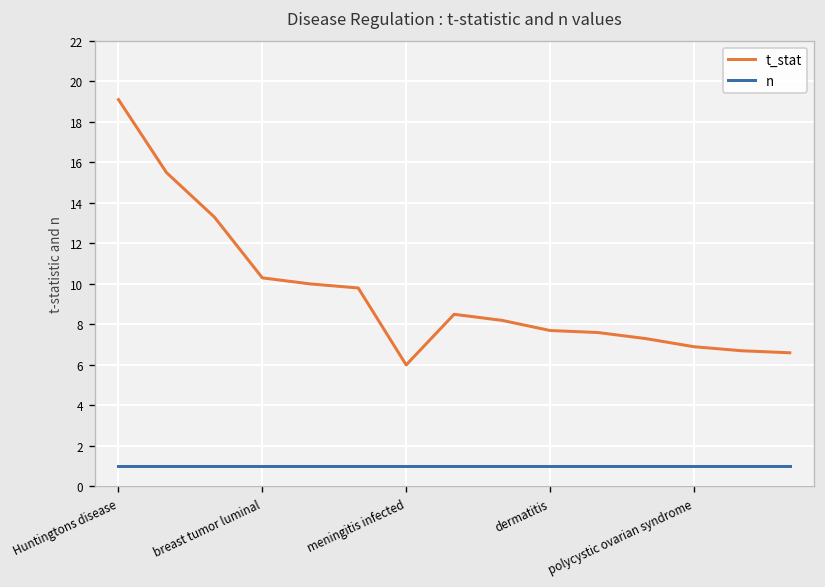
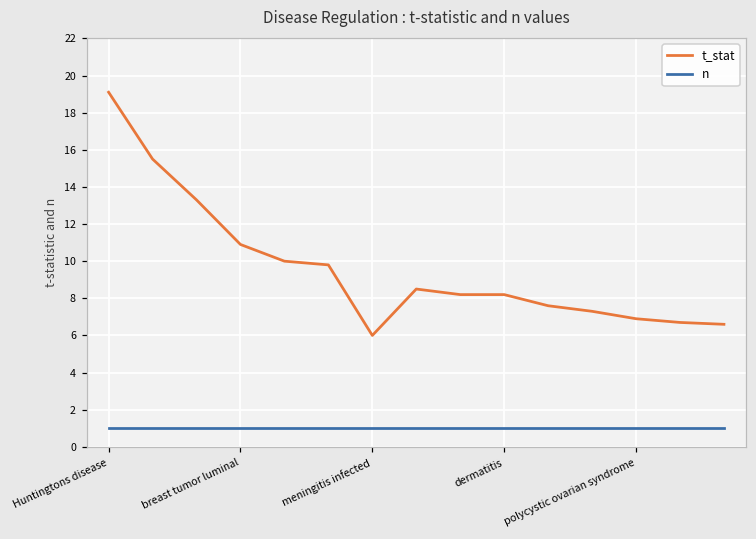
t_stat, breast tumor luminal: 10.3 -> 10.9
t_stat, dermatitis: 7.7 -> 8.2
